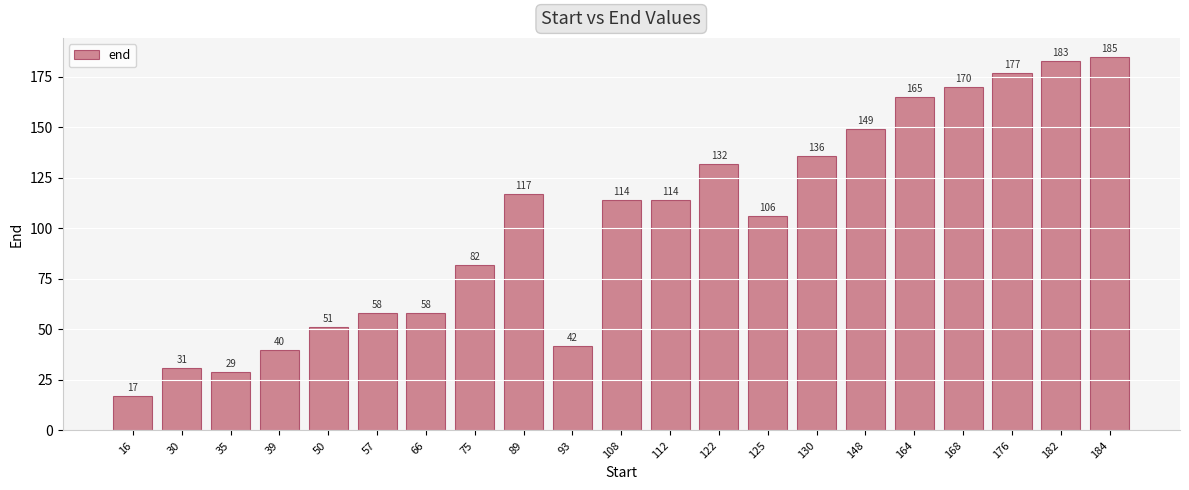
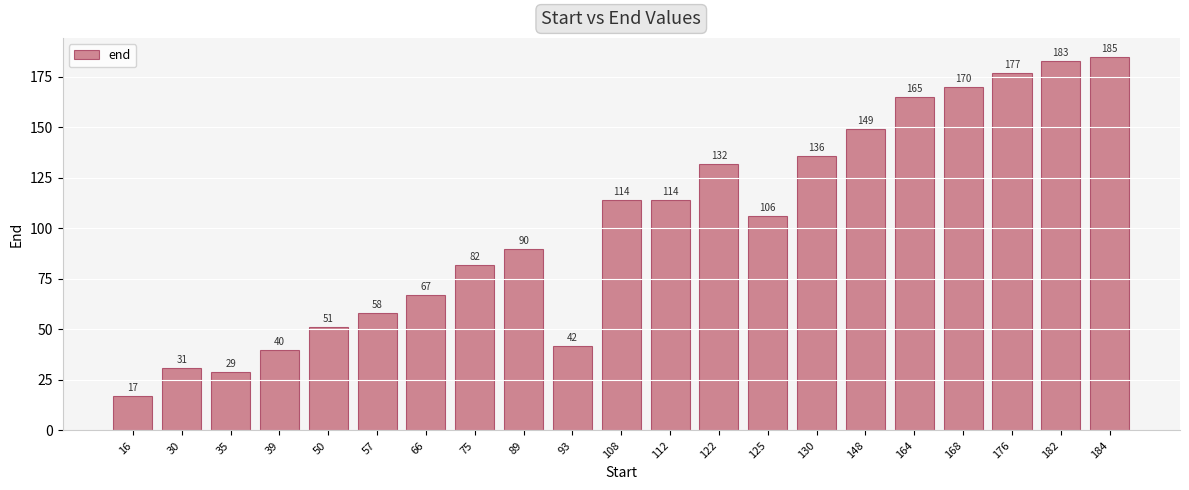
66: 58 -> 67
89: 117 -> 90
